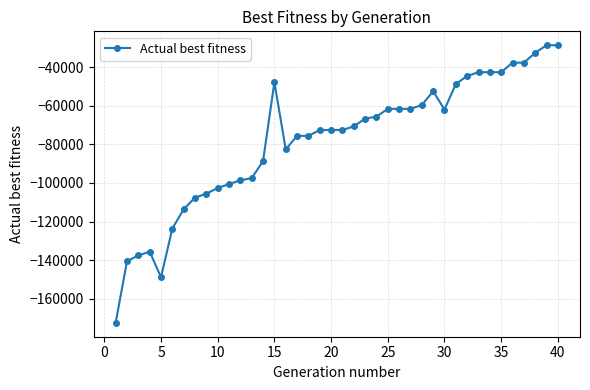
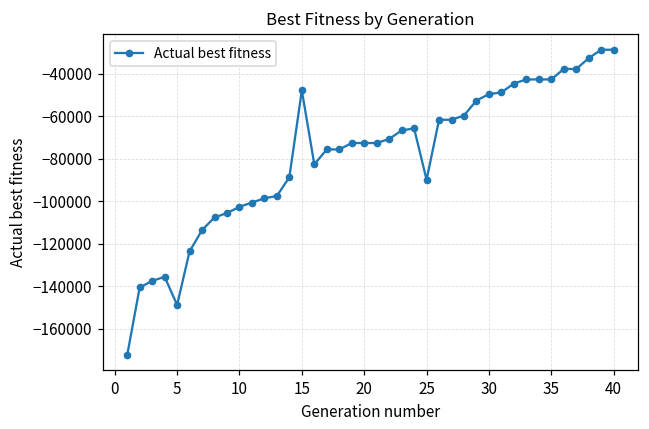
25: -62000 -> -90000
30: -62000 -> -50000
